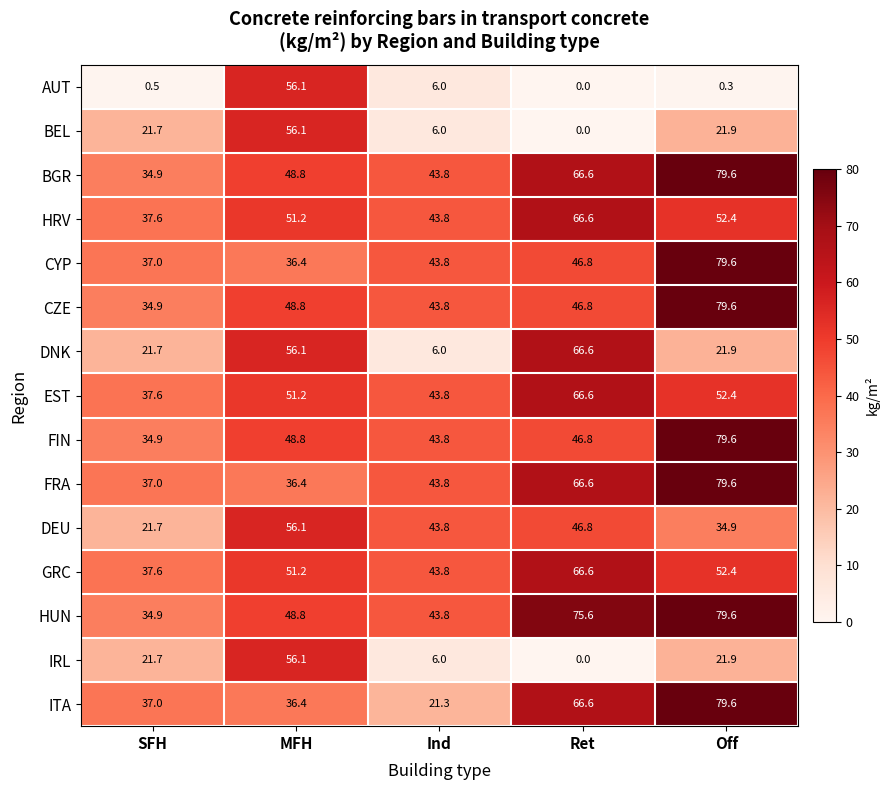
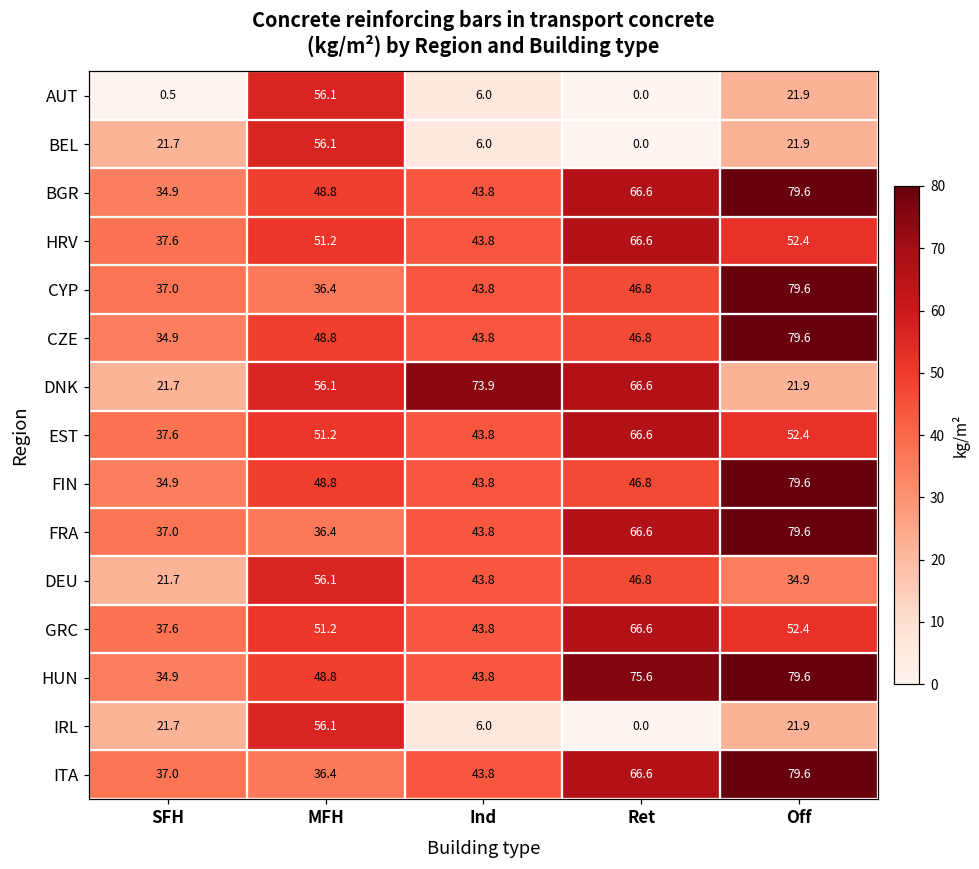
AUT, Off: 0.3 -> 21.9
DNK, Ind: 6.0 -> 73.9
ITA, Ind: 21.3 -> 43.8
